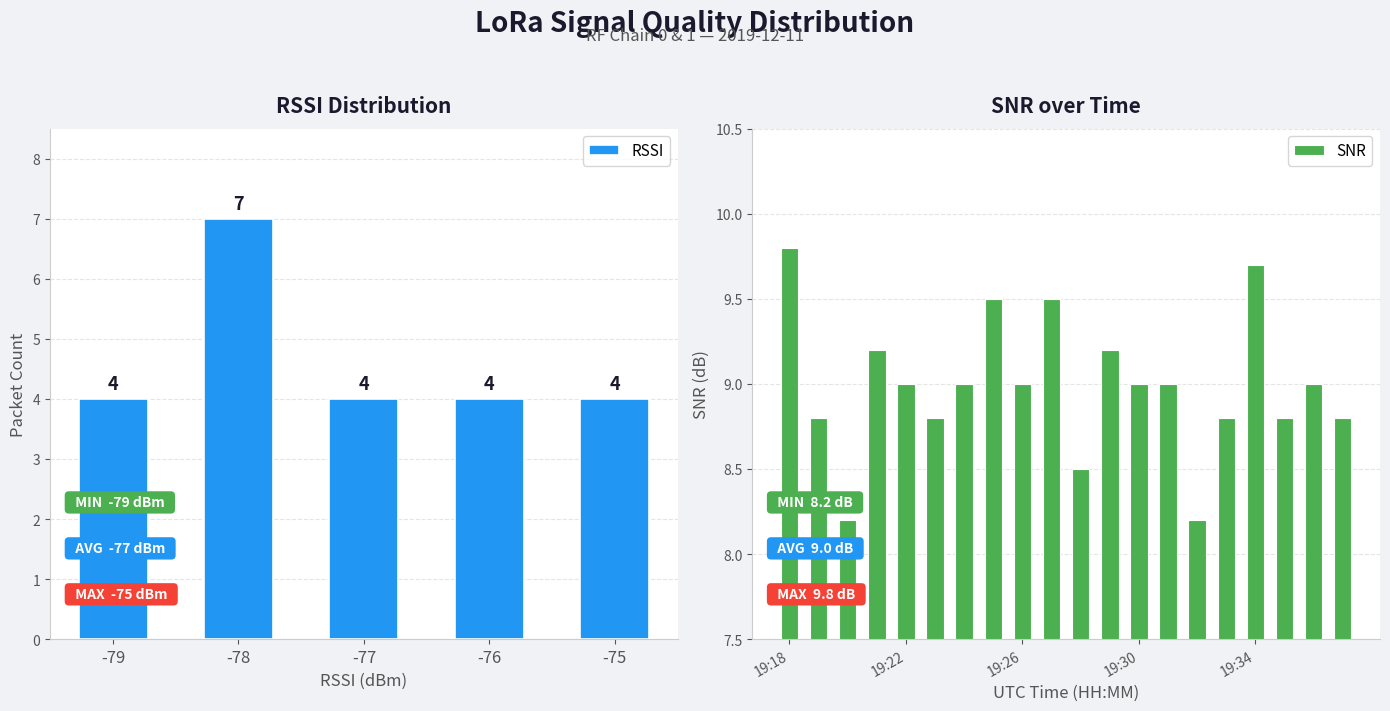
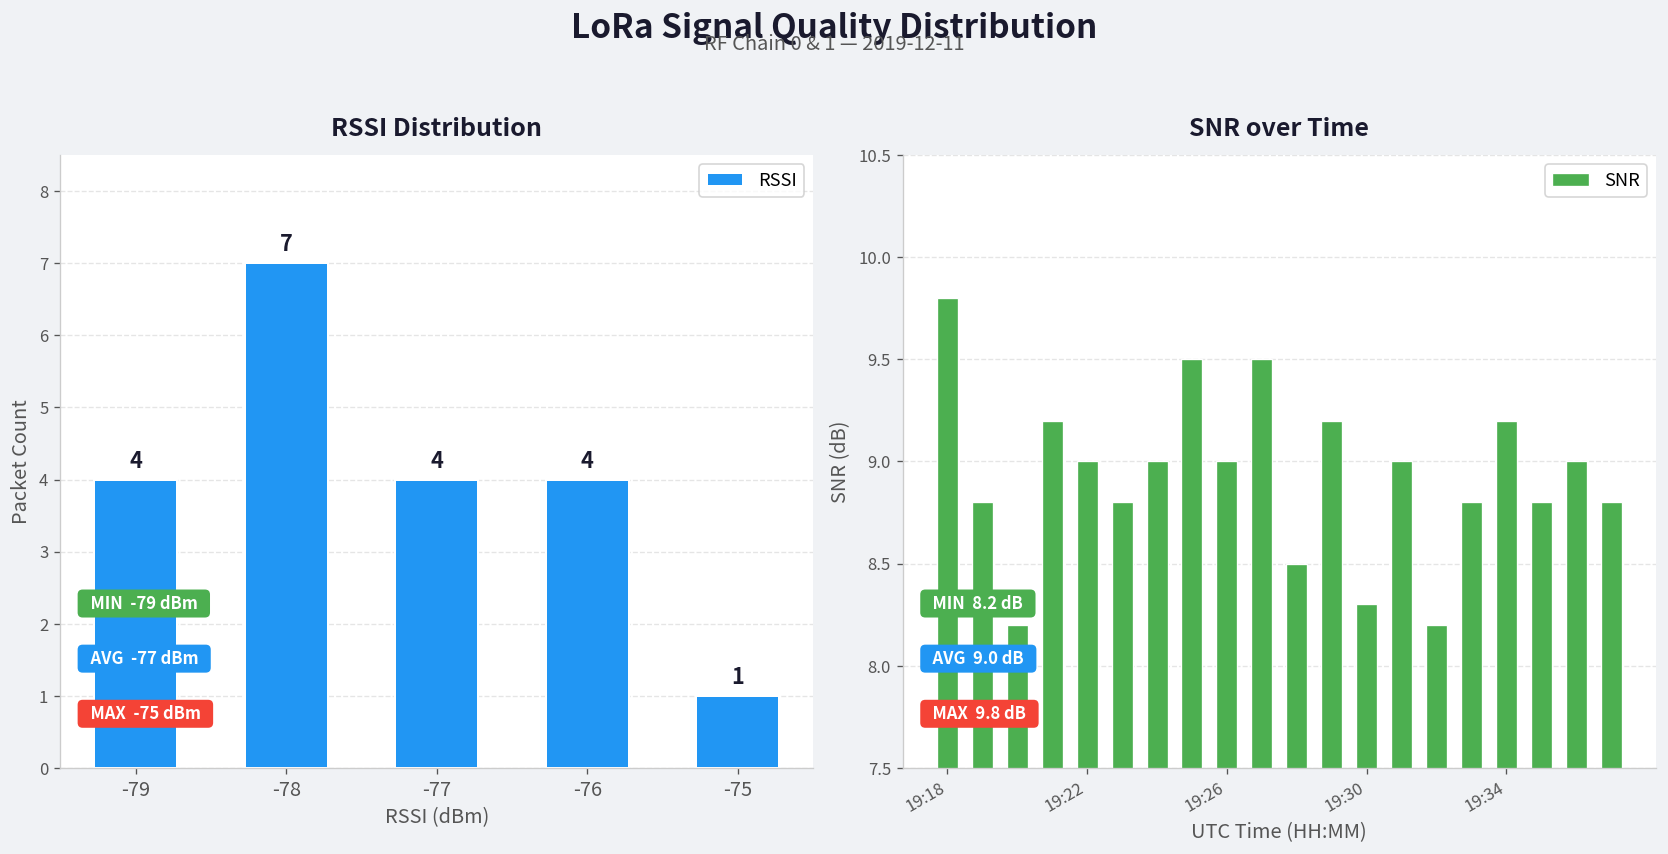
RSSI Distribution, -75: 4 -> 1
SNR over Time, 19:30: 9.0 -> 8.3
SNR over Time, 19:34: 9.7 -> 9.2
